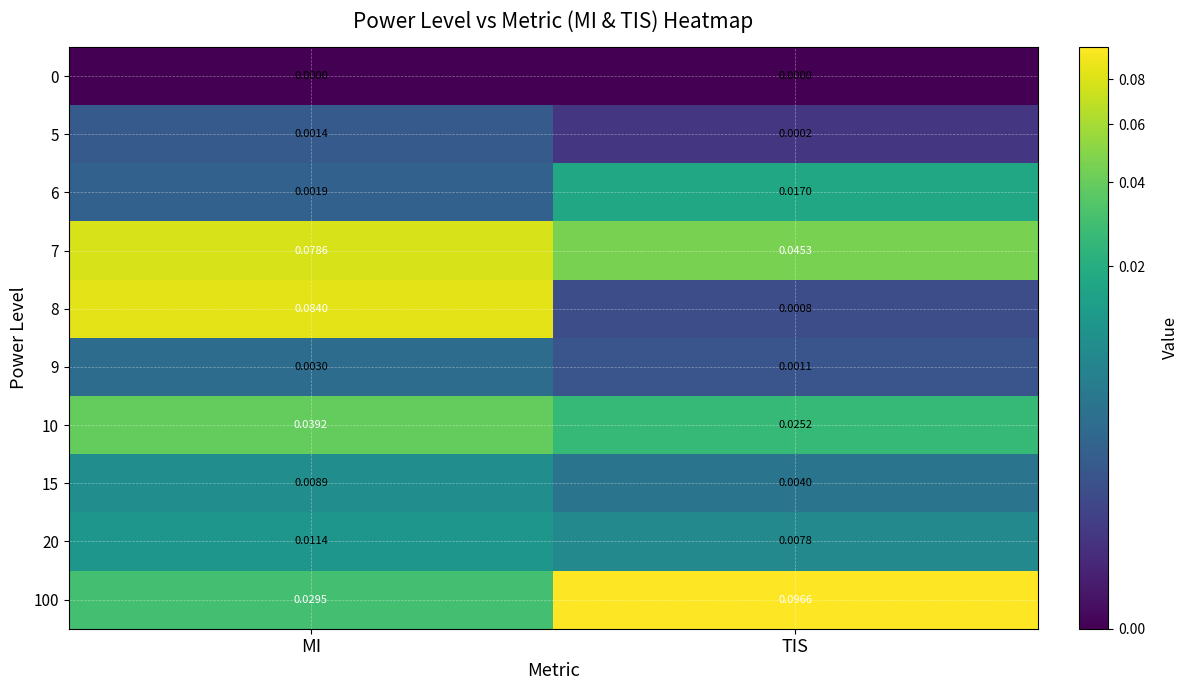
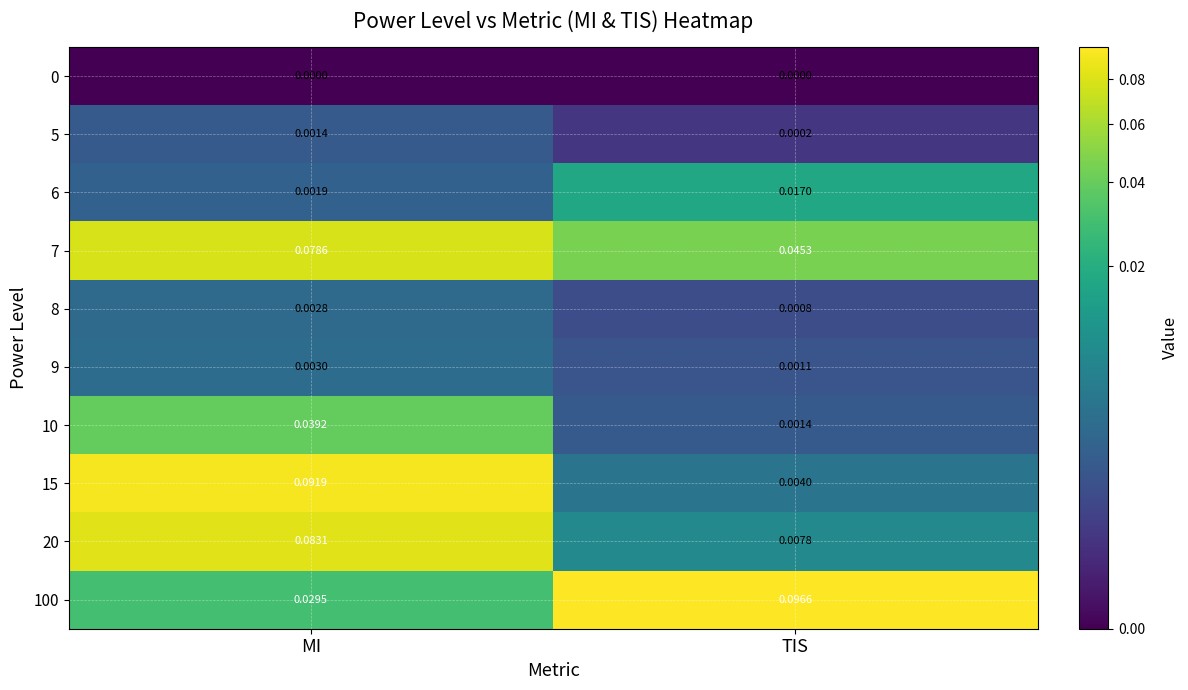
8, MI: 0.0840 -> 0.0028
10, TIS: 0.0252 -> 0.0014
15, MI: 0.0089 -> 0.0919
20, MI: 0.0114 -> 0.0831
